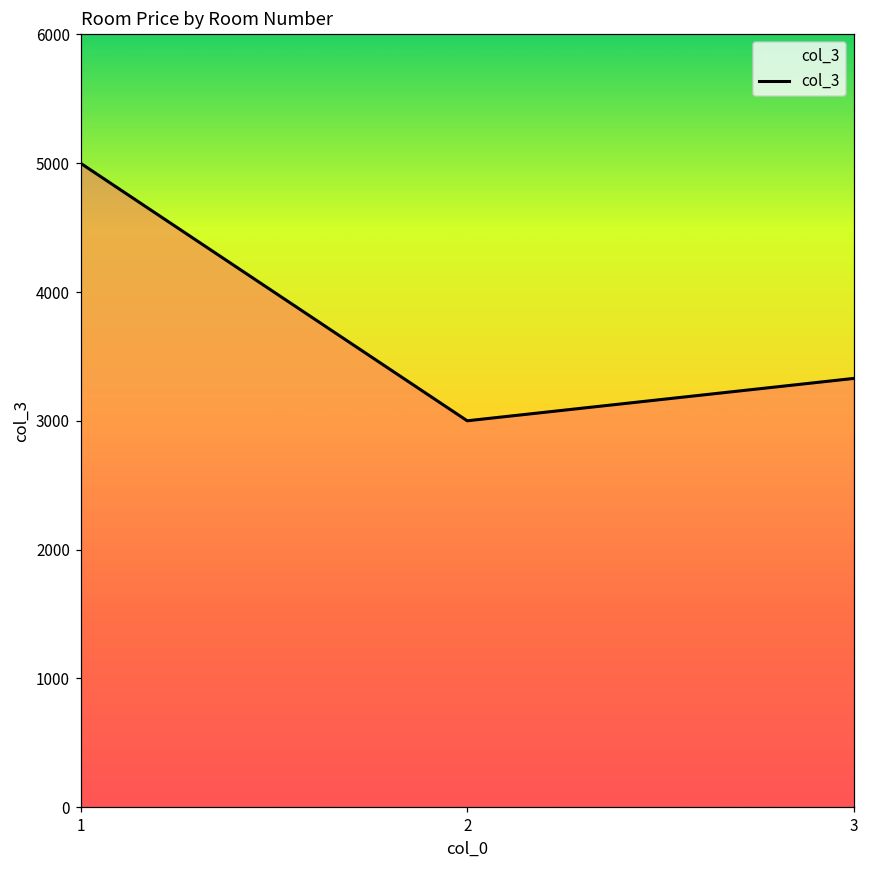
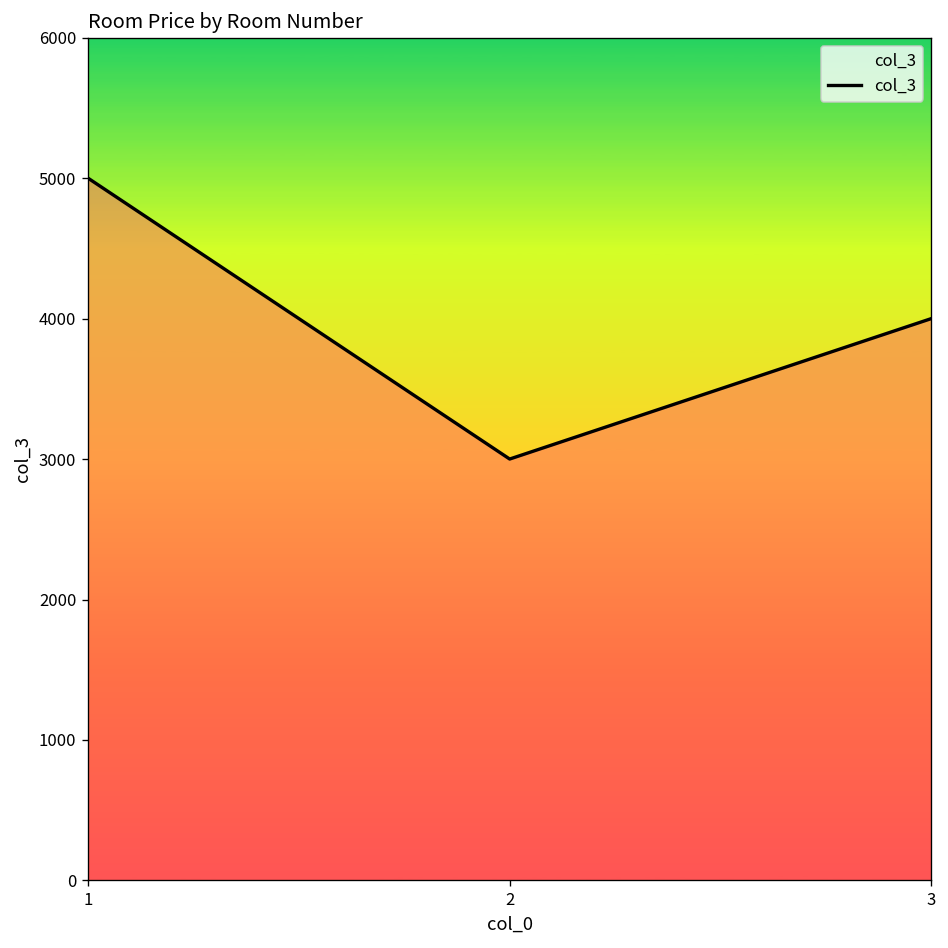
3: 3330 -> 4000
